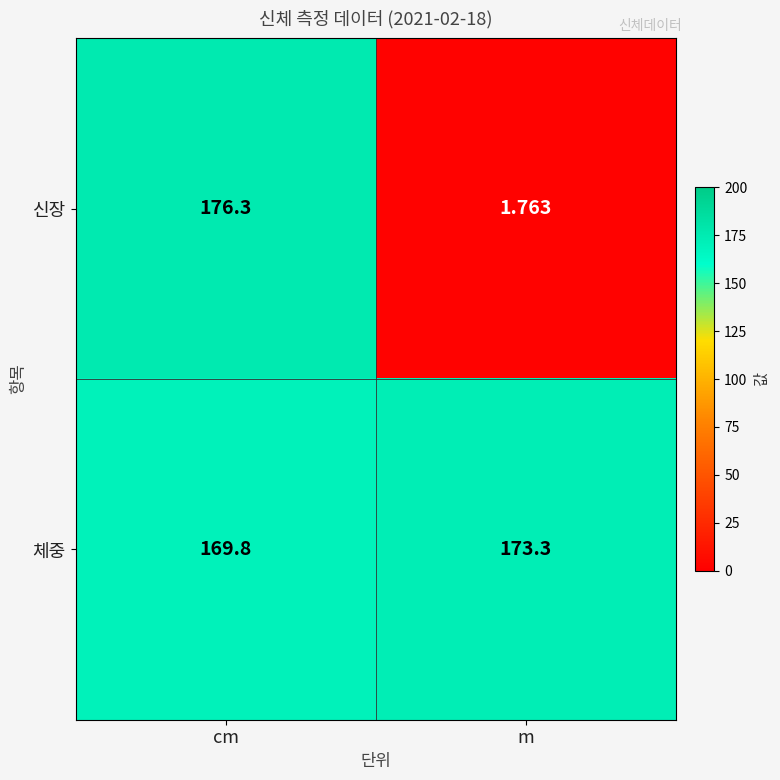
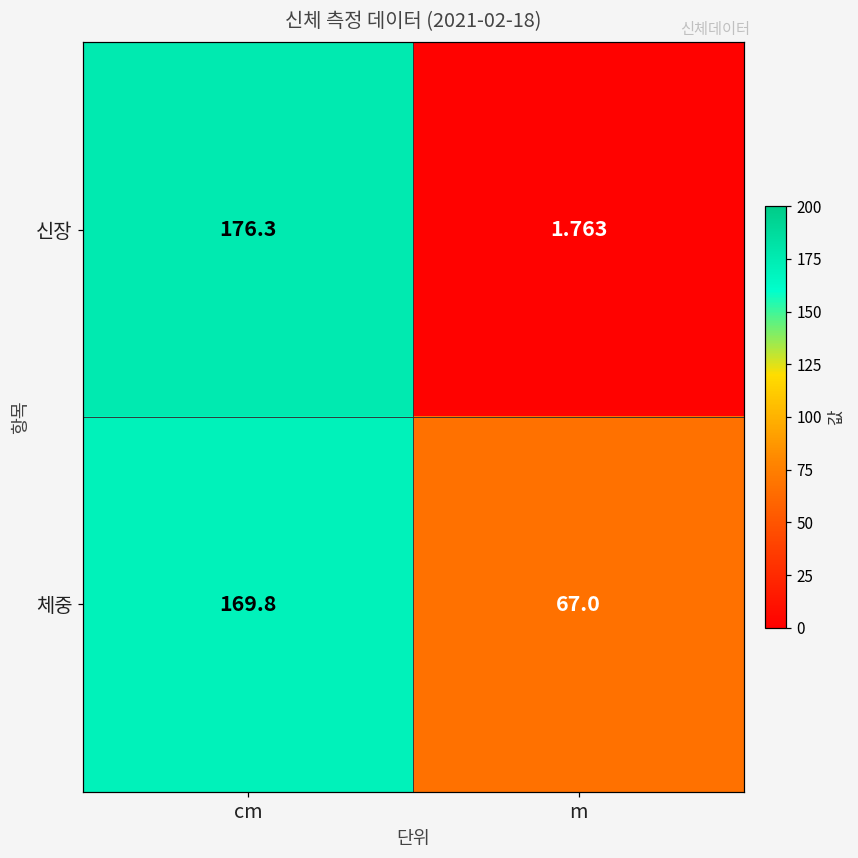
체중, m: 173.3 -> 67.0
